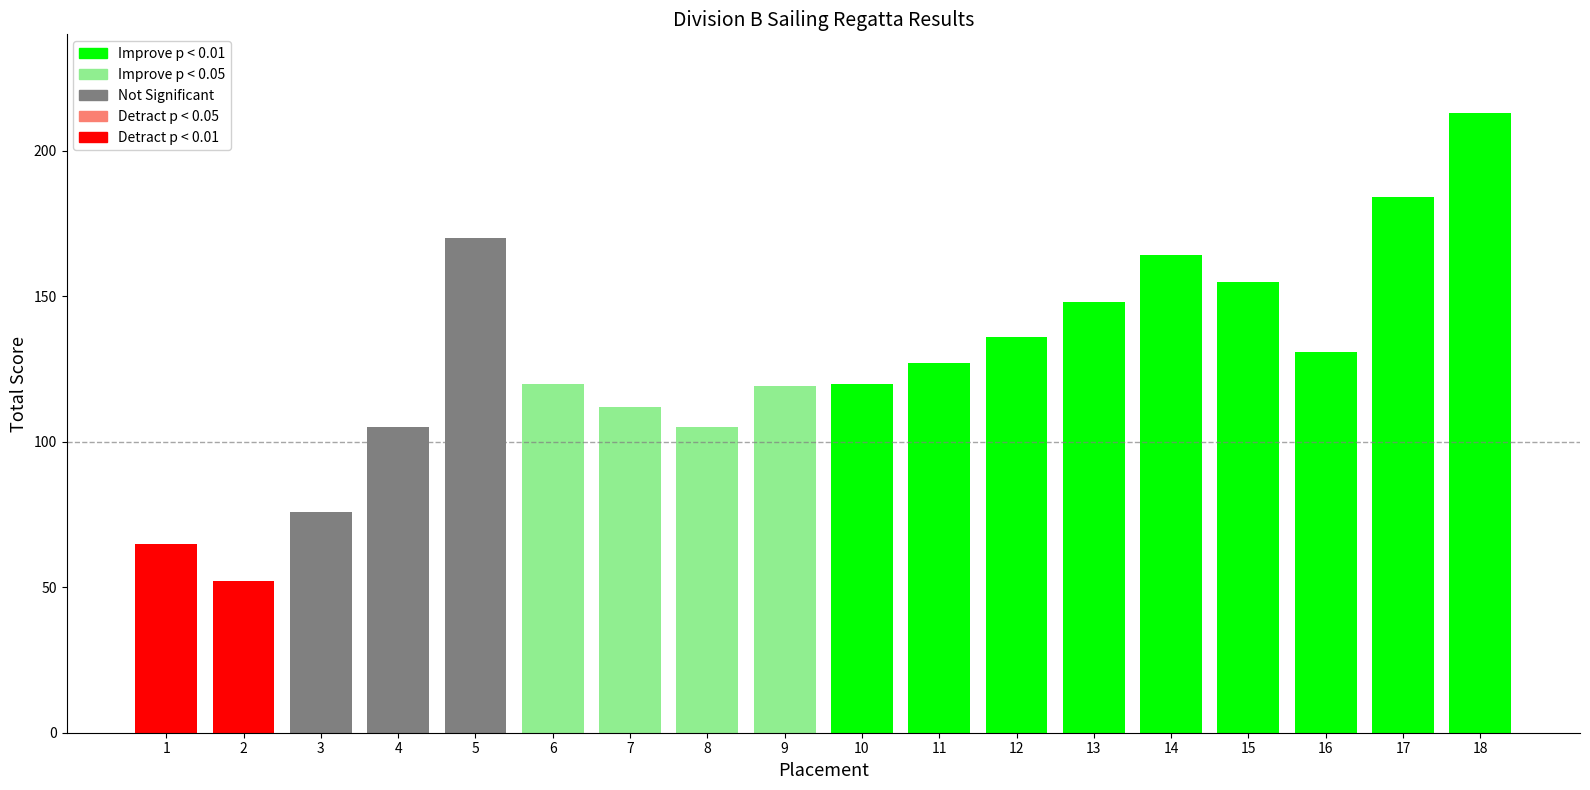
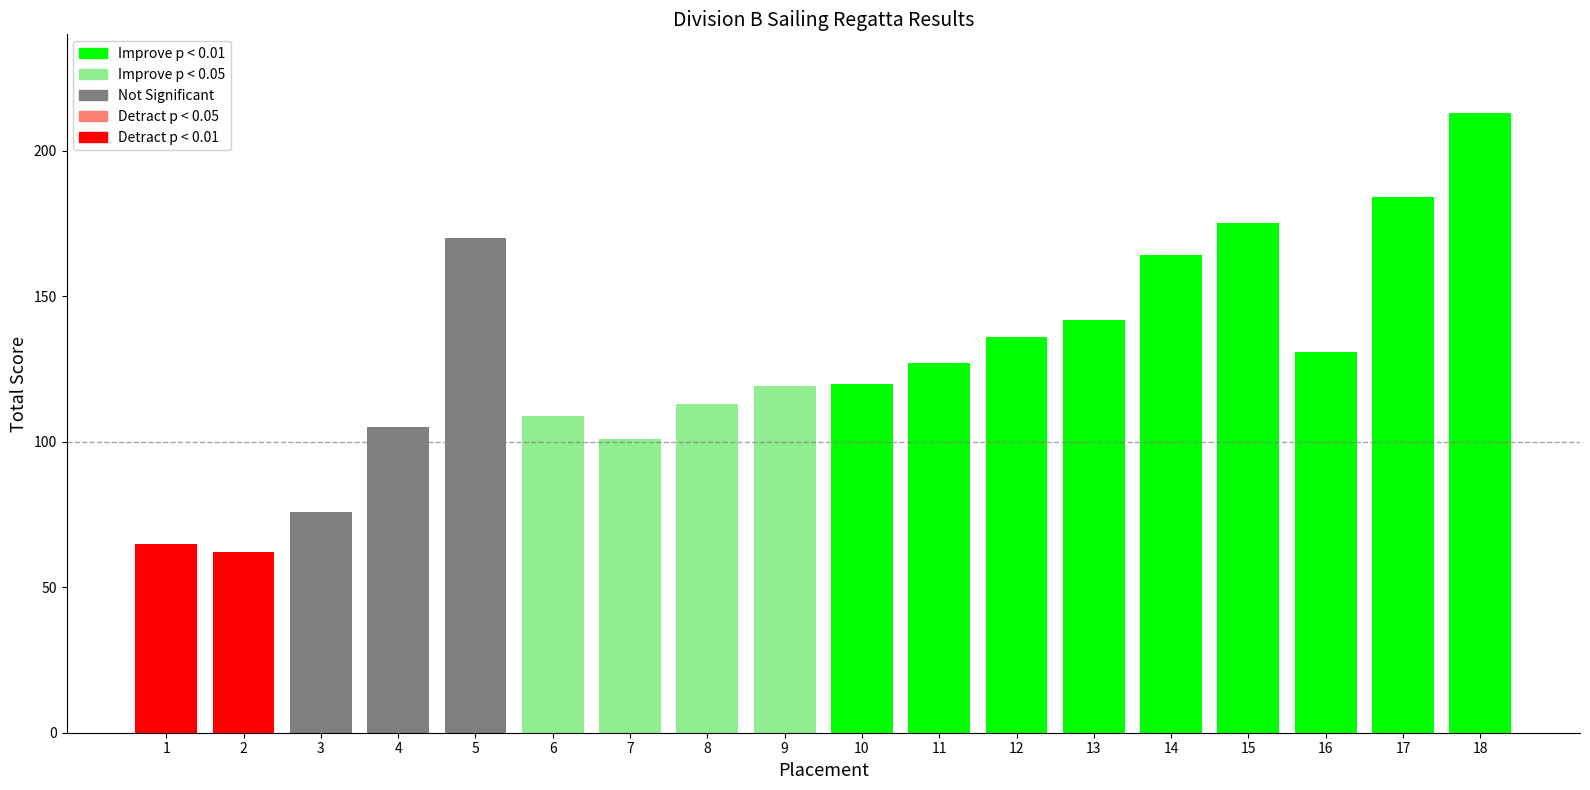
2: 52 -> 62
6: 120 -> 109
7: 112 -> 101
8: 105 -> 113
13: 148 -> 142
15: 155 -> 175
